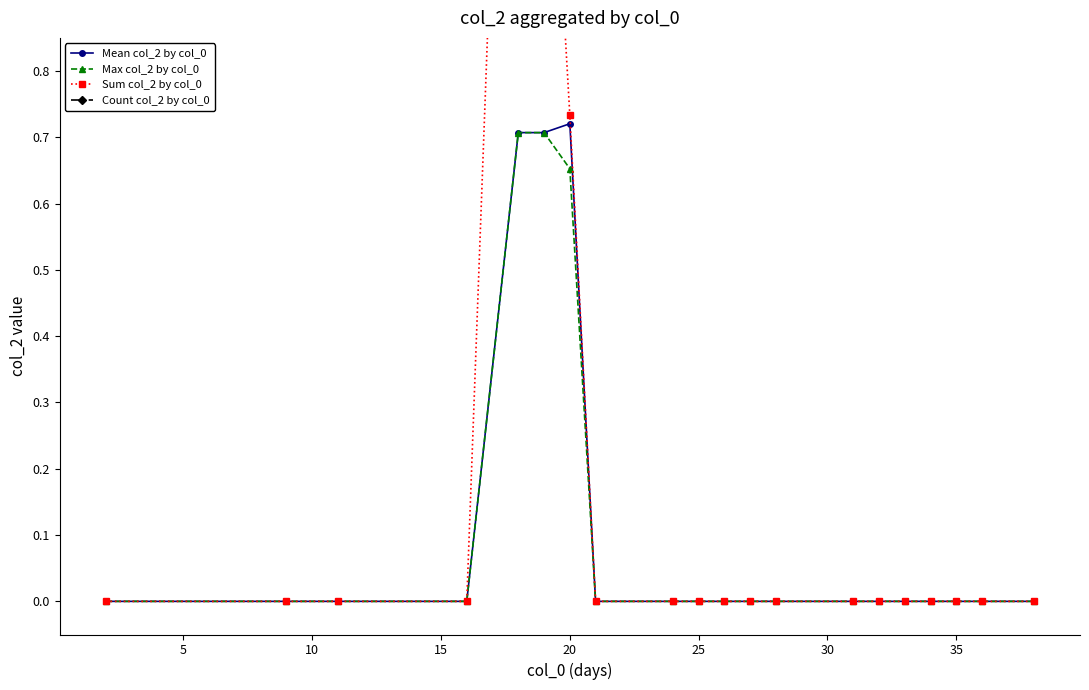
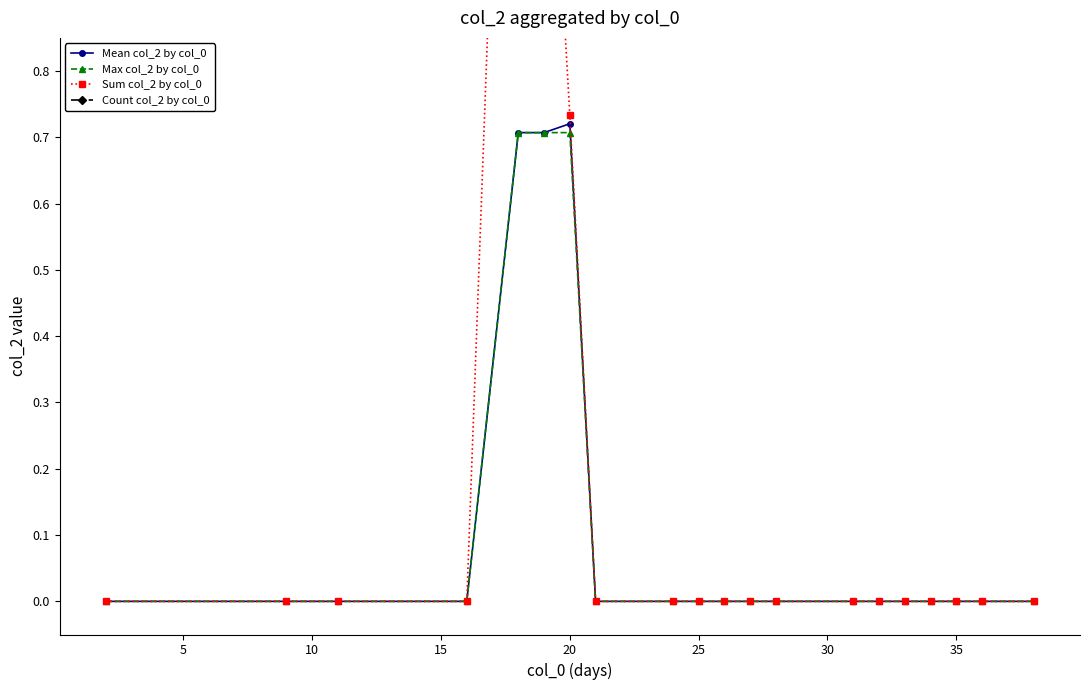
Max col_2 by col_0, 20: 0.65 -> 0.71
